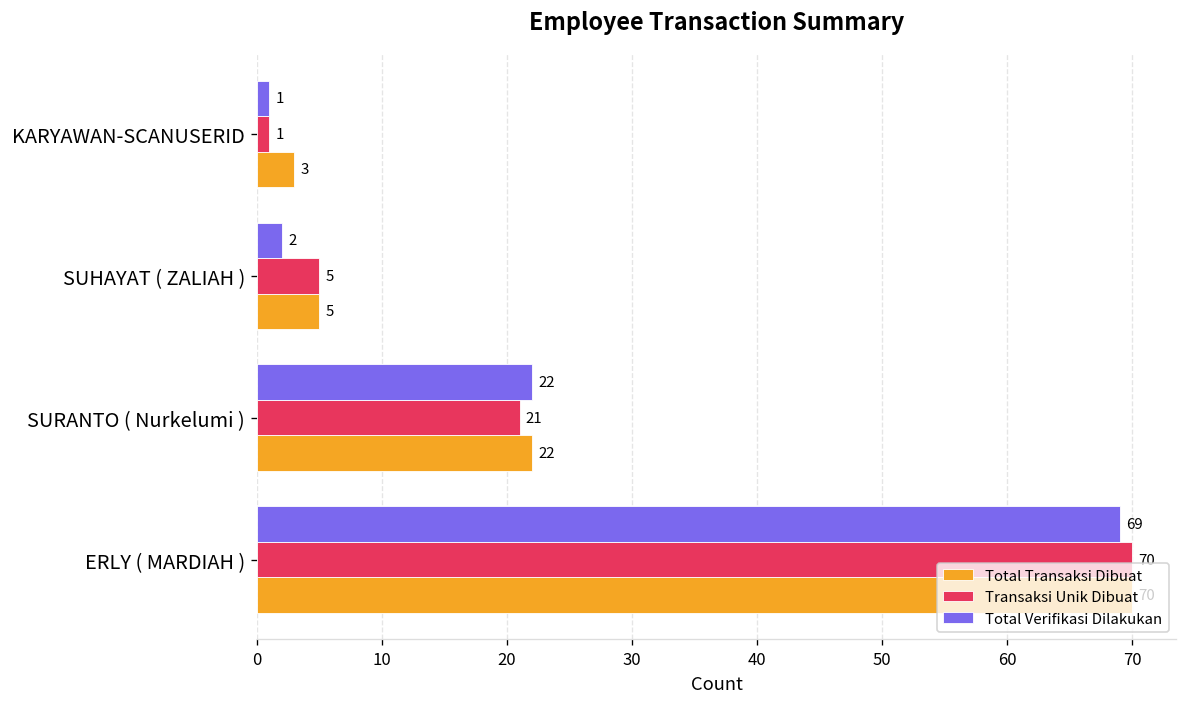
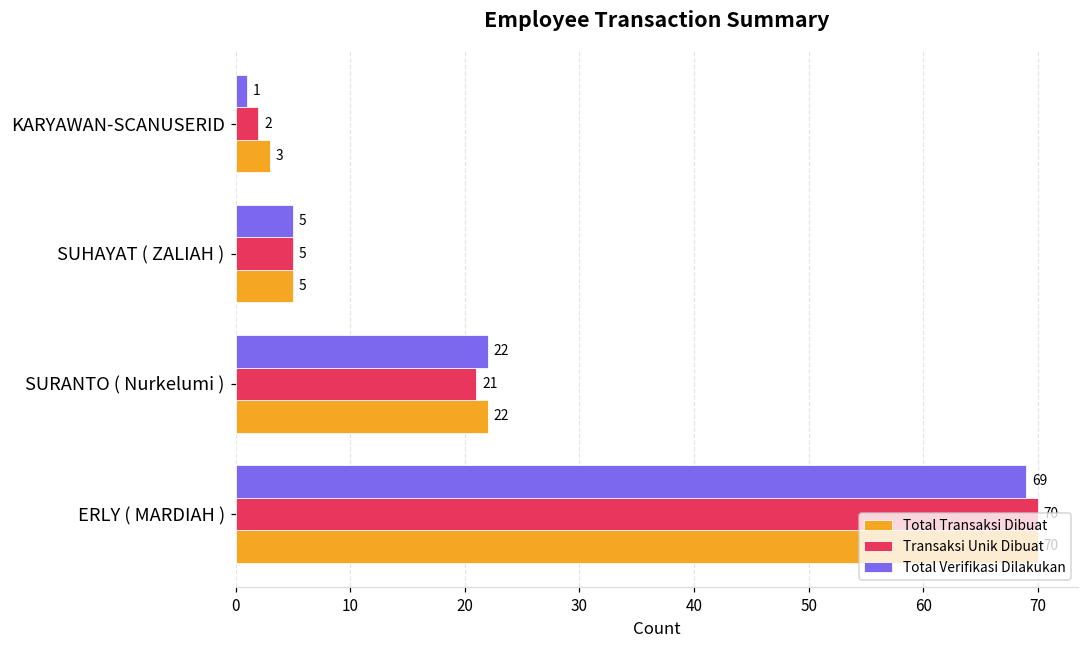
Transaksi Unik Dibuat, KARYAWAN-SCANUSERID: 1 -> 2
Total Verifikasi Dilakukan, SUHAYAT ( ZALIAH ): 2 -> 5
